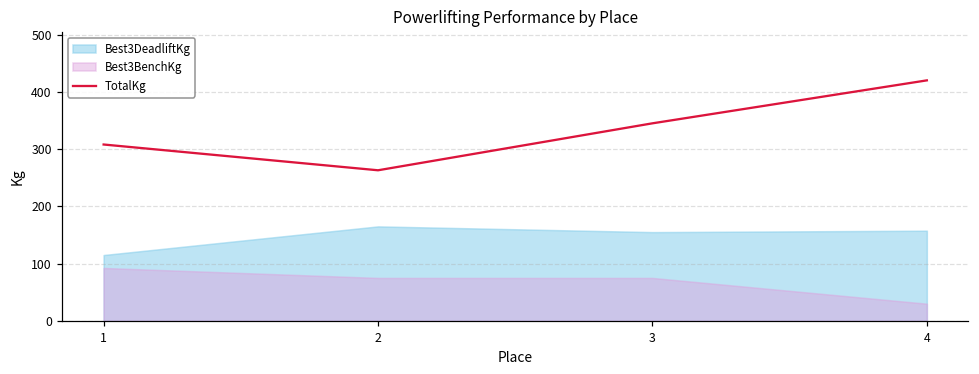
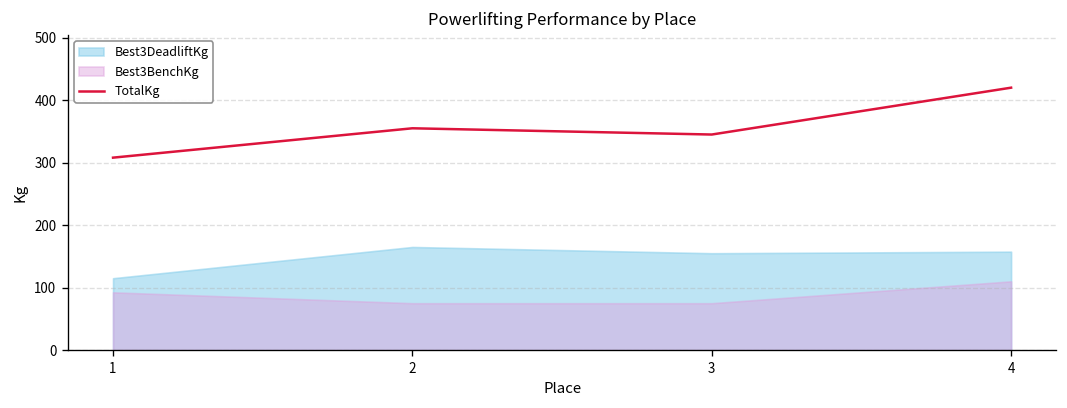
TotalKg, 2: 260 -> 360
Best3BenchKg, 4: 30 -> 110
